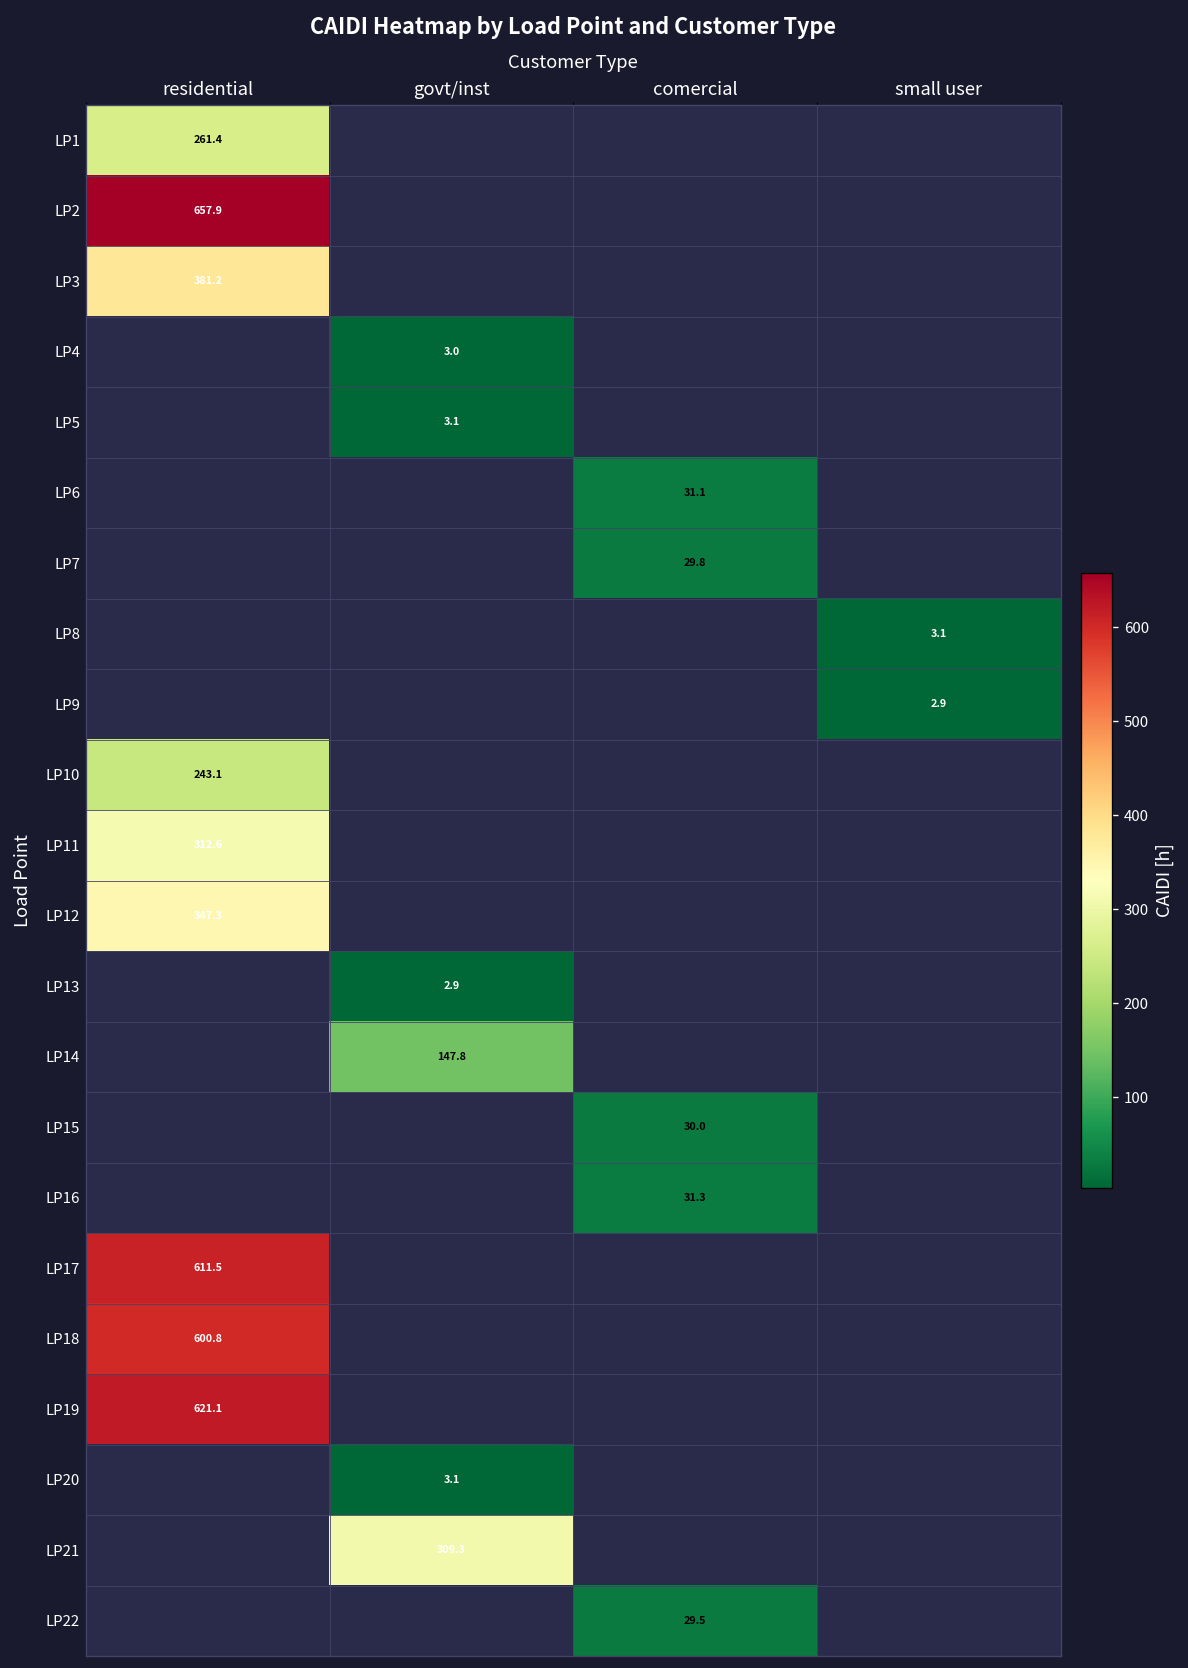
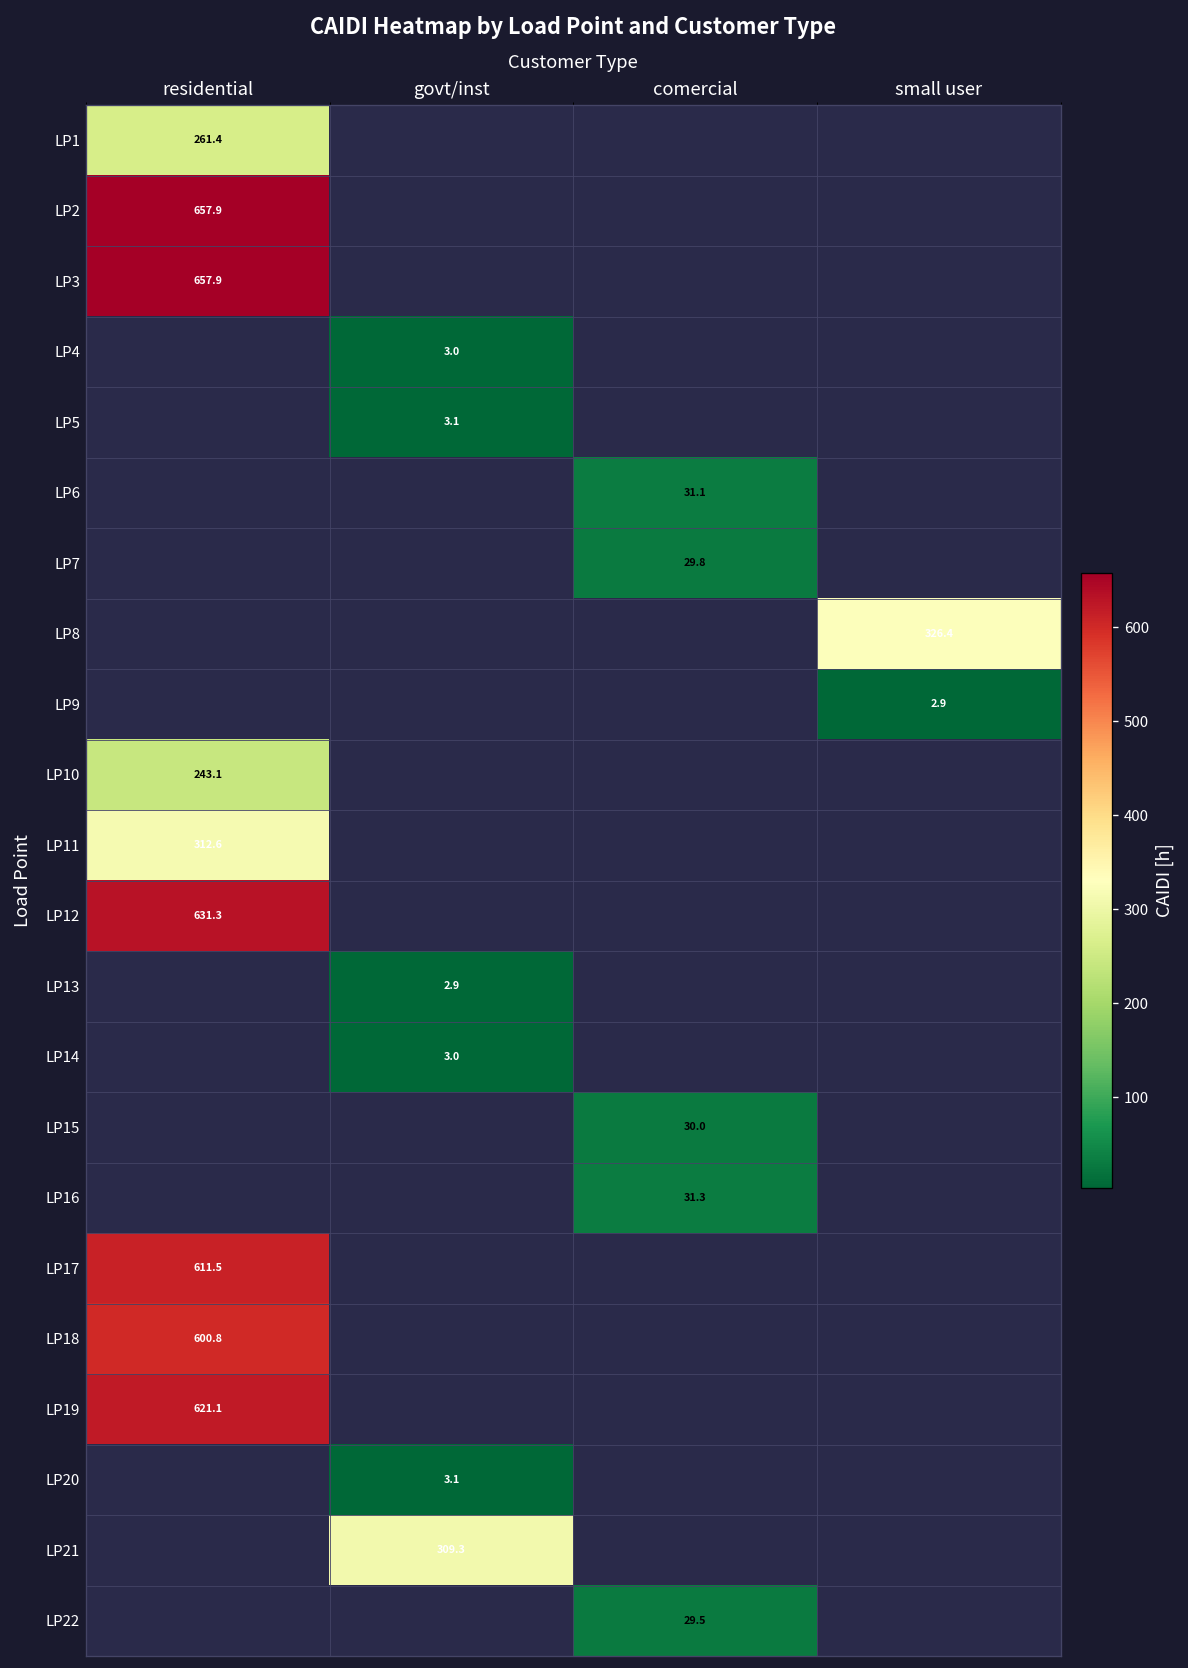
LP3, residential: 381.2 -> 657.9
LP8, small user: 3.1 -> 326.4
LP12, residential: 347.3 -> 631.3
LP14, govt/inst: 147.8 -> 3.0
